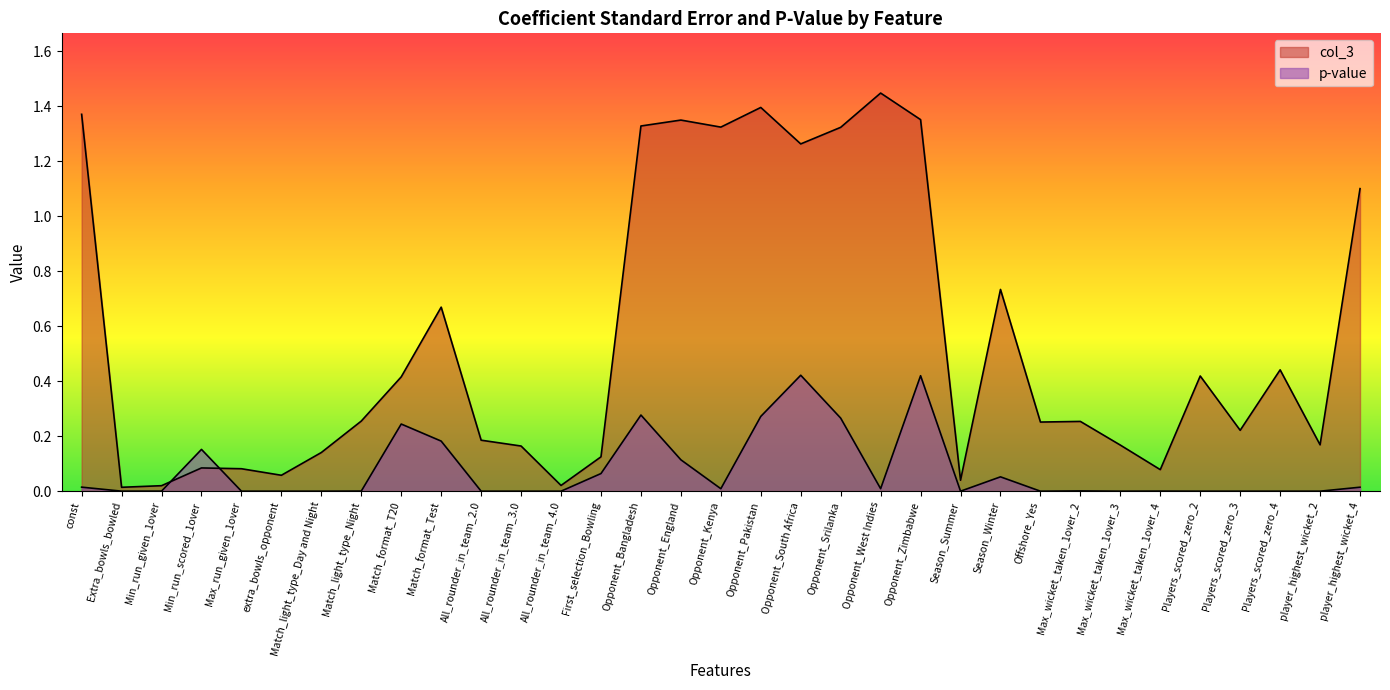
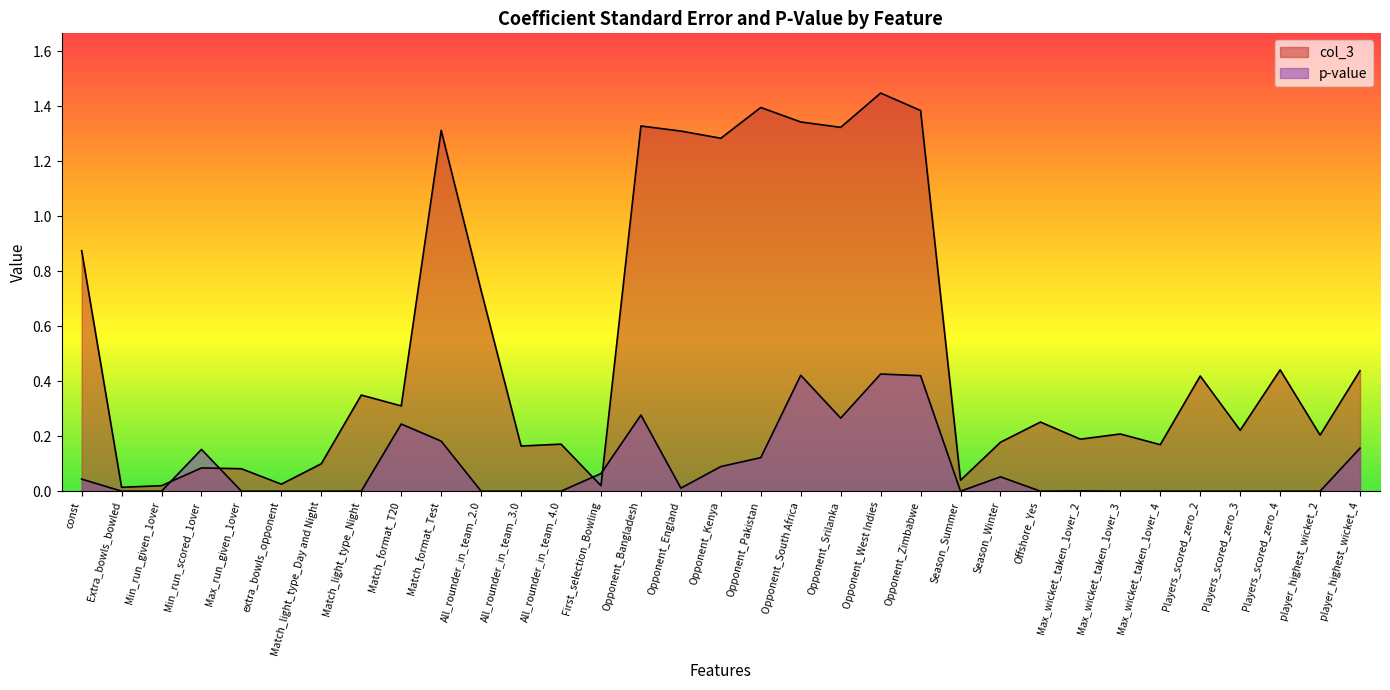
col_3, const: 1.37 -> 0.88
p-value, const: 0.01 -> 0.04
col_3, extra_bowls_opponent: 0.06 -> 0.03
col_3, Match_light_type_Day and Night: 0.14 -> 0.10
col_3, Match_light_type_Night: 0.26 -> 0.35
col_3, Match_format_T20: 0.42 -> 0.31
col_3, Match_format_Test: 0.67 -> 1.31
col_3, All_rounder_in_team_2.0: 0.19 -> 0.73
col_3, All_rounder_in_team_4.0: 0.02 -> 0.17
col_3, First_selection_Bowling: 0.13 -> 0.02
col_3, Opponent_England: 1.35 -> 1.31
p-value, Opponent_England: 0.11 -> 0.01
col_3, Opponent_Kenya: 1.32 -> 1.28
p-value, Opponent_Kenya: 0.01 -> 0.09
p-value, Opponent_Pakistan: 0.27 -> 0.12
col_3, Opponent_South Africa: 1.26 -> 1.34
p-value, Opponent_West Indies: 0.01 -> 0.43
col_3, Opponent_Zimbabwe: 1.35 -> 1.38
col_3, Season_Winter: 0.73 -> 0.18
col_3, Max_wicket_taken_1over_2: 0.25 -> 0.19
col_3, Max_wicket_taken_1over_3: 0.17 -> 0.21
col_3, Max_wicket_taken_1over_4: 0.08 -> 0.17
col_3, player_highest_wicket_2: 0.17 -> 0.20
col_3, player_highest_wicket_4: 1.10 -> 0.44
p-value, player_highest_wicket_4: 0.01 -> 0.16
